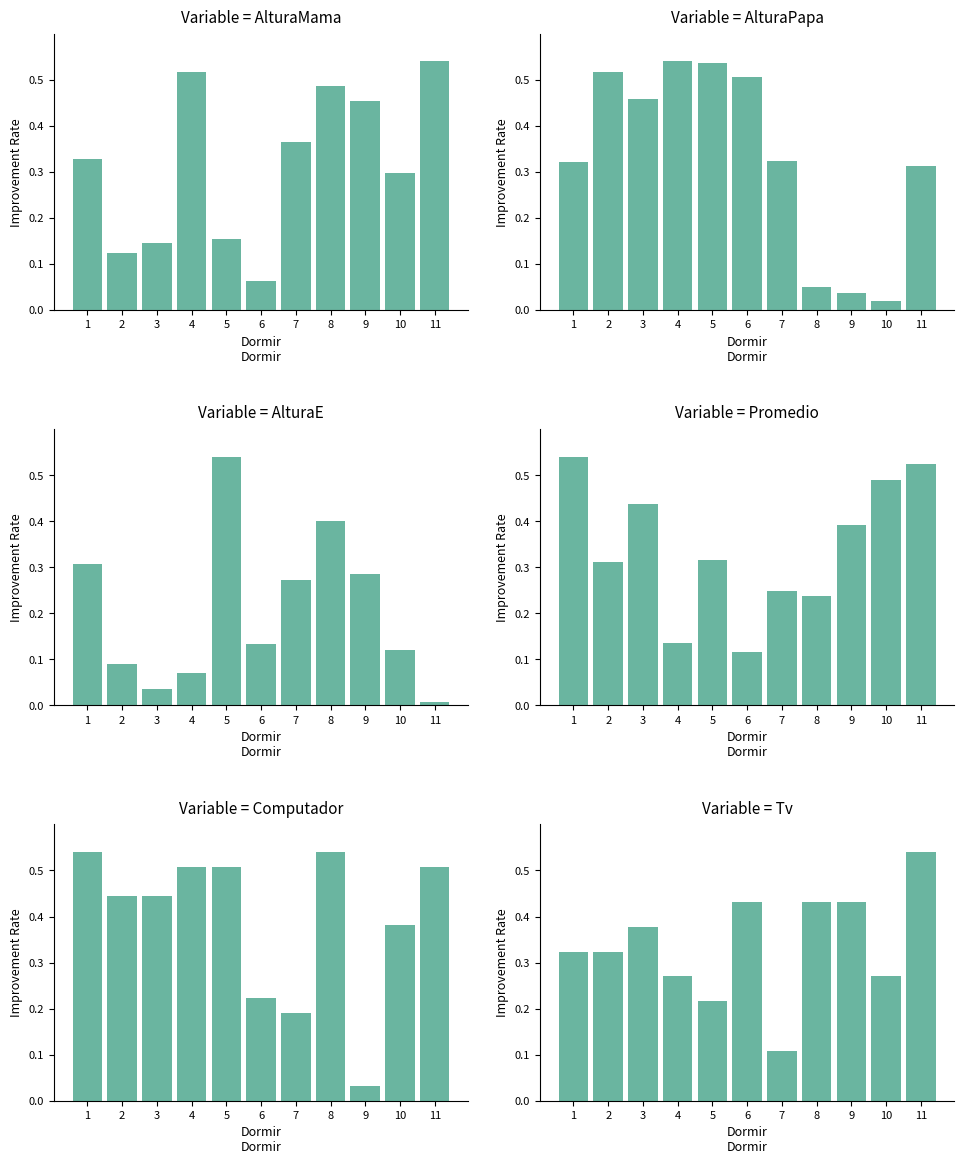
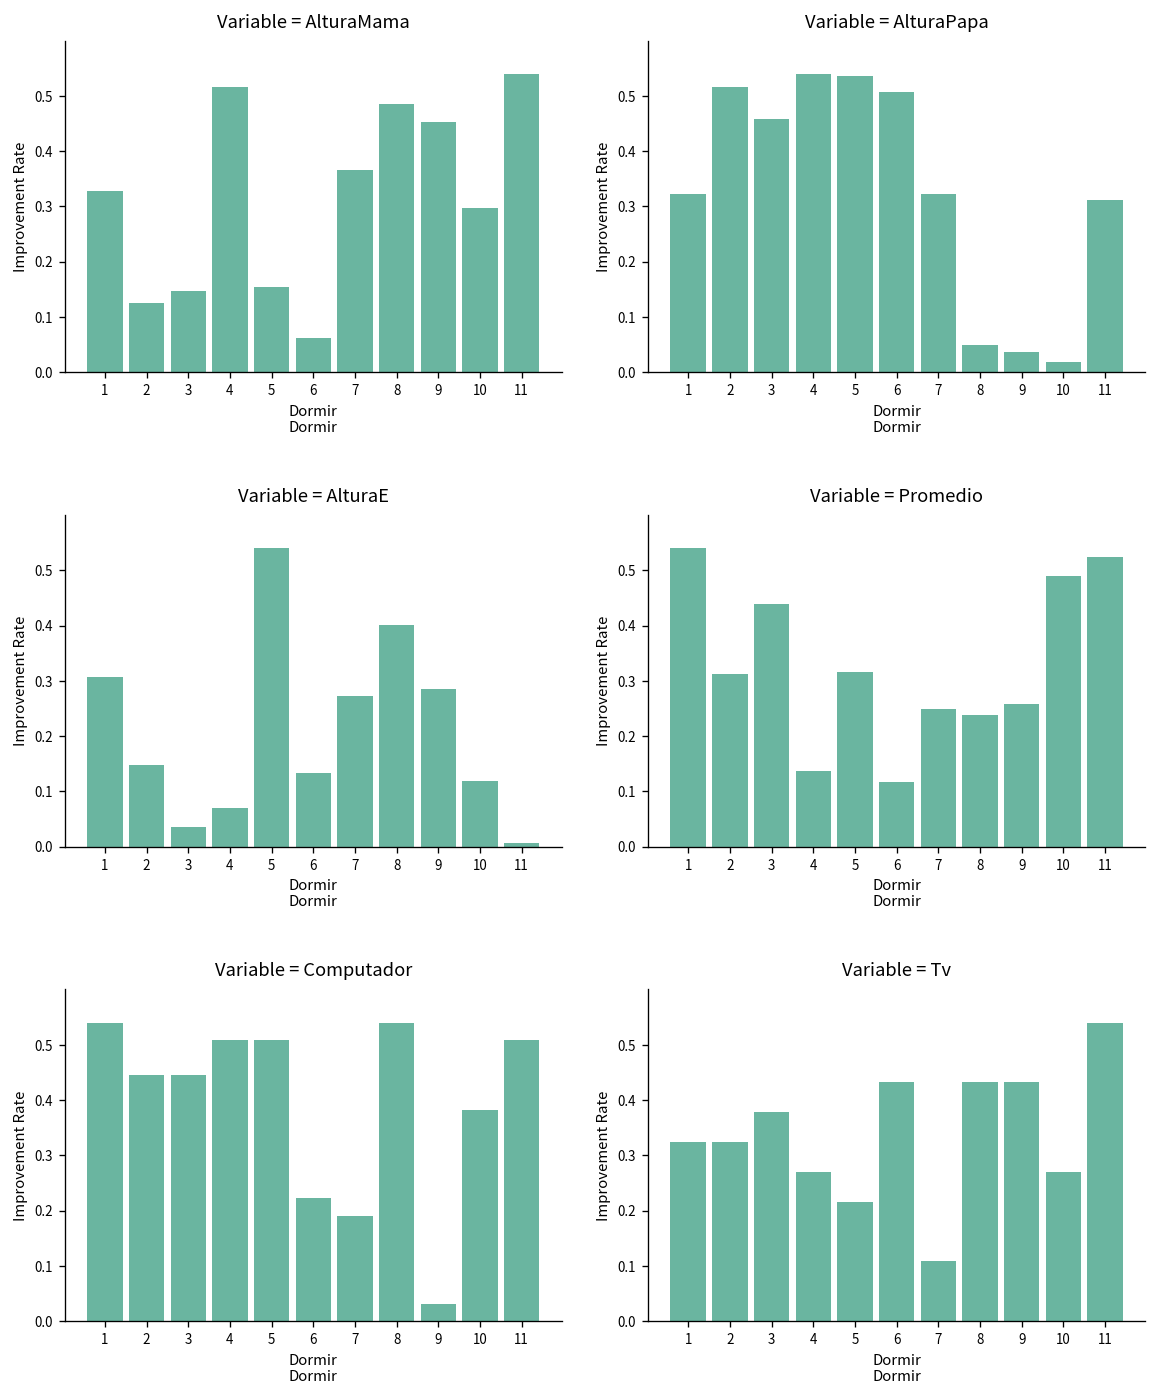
Variable = AlturaE, 2: 0.09 -> 0.15
Variable = Promedio, 9: 0.39 -> 0.26
